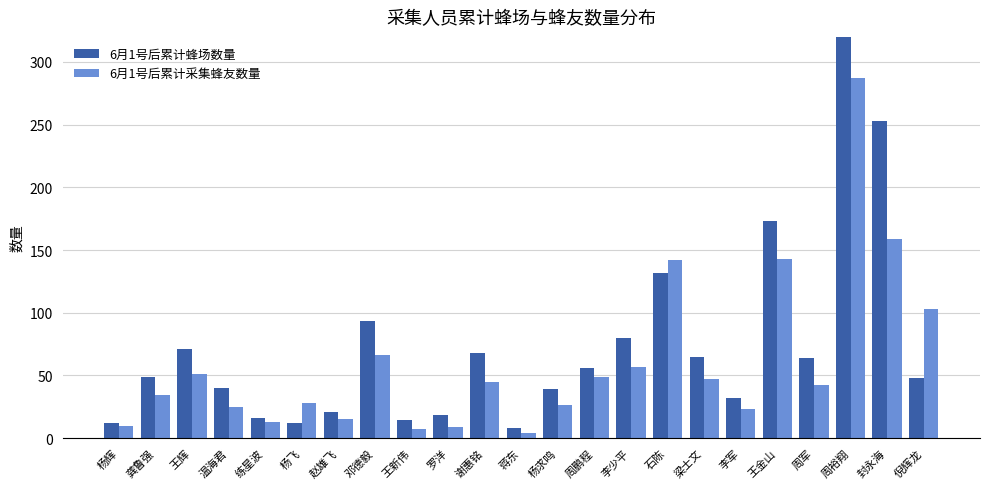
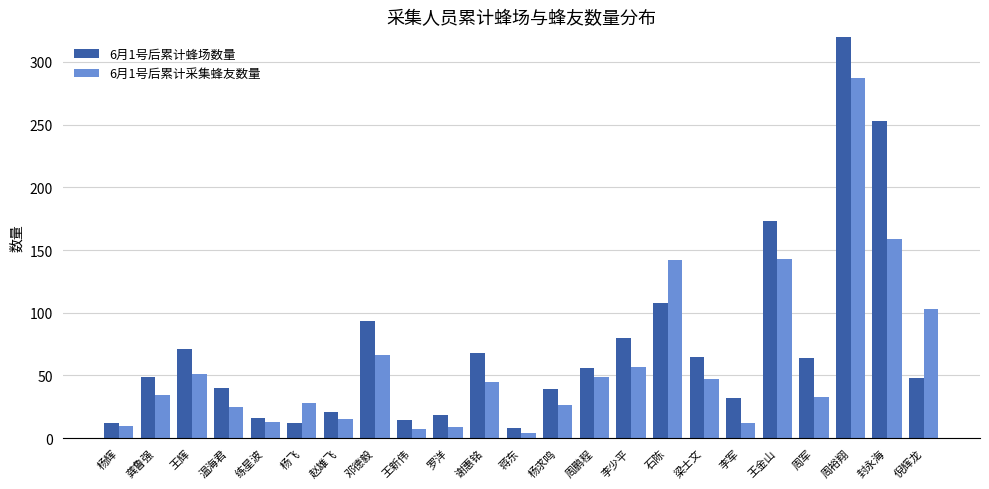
6月1号后累计蜂场数量, 石陈: 132 -> 108
6月1号后累计采集蜂友数量, 李军: 23 -> 12
6月1号后累计采集蜂友数量, 周军: 42 -> 33
